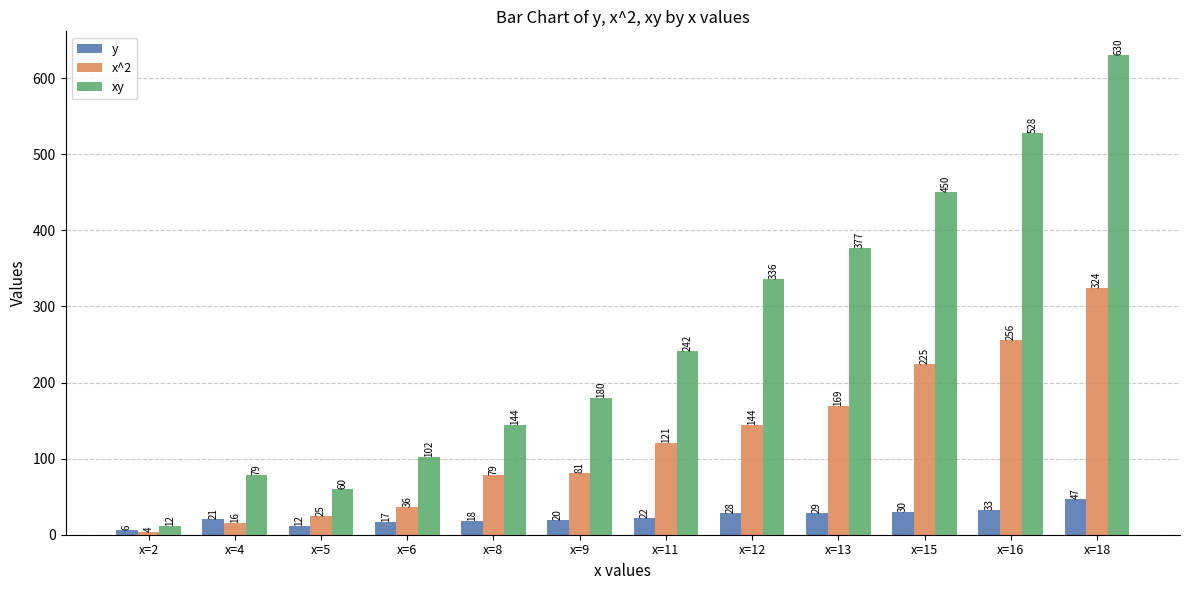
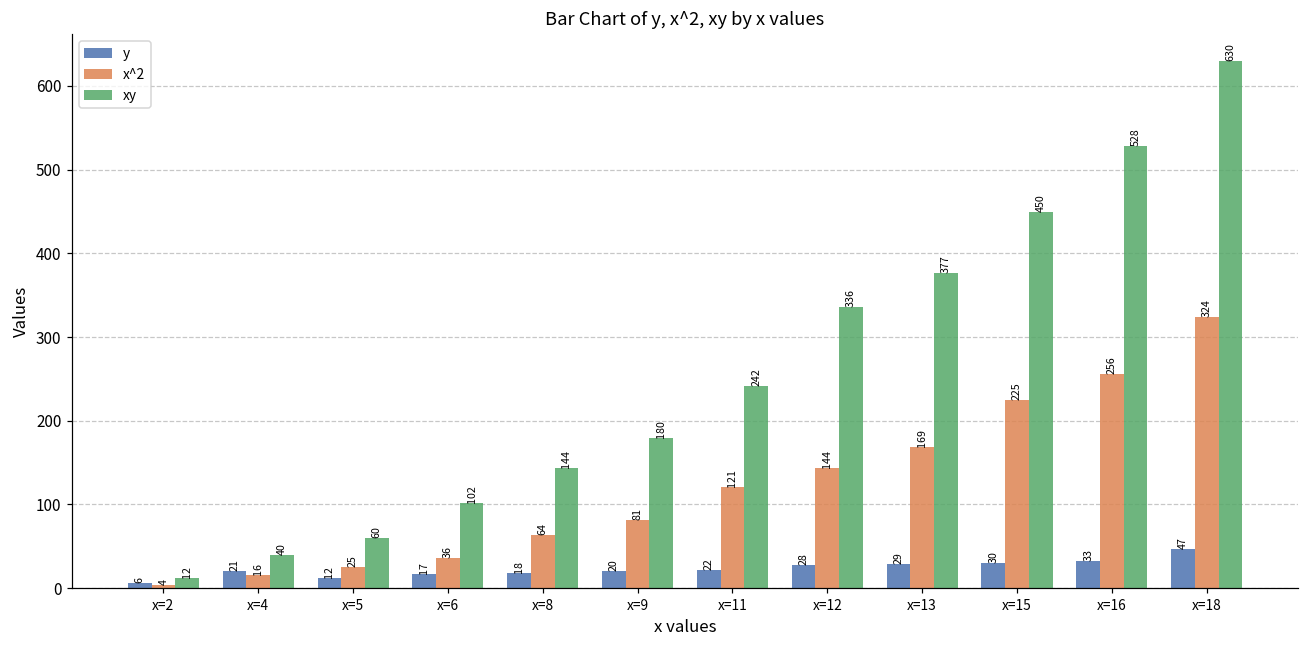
xy, x=4: 79 -> 40
x^2, x=8: 79 -> 64
